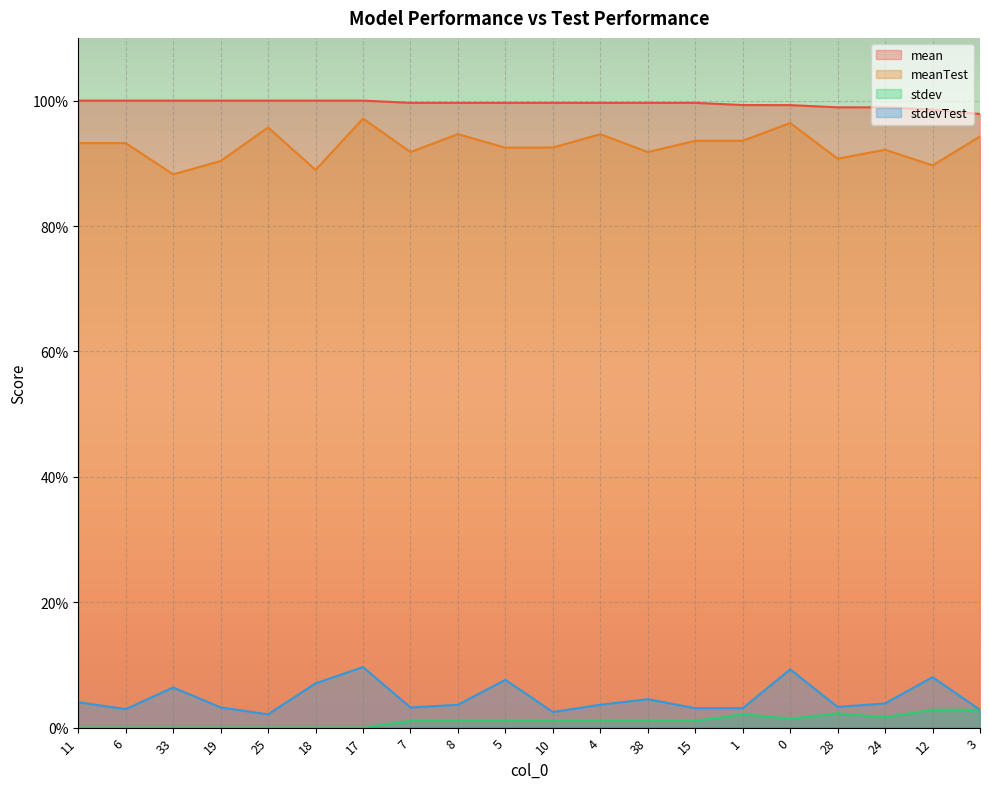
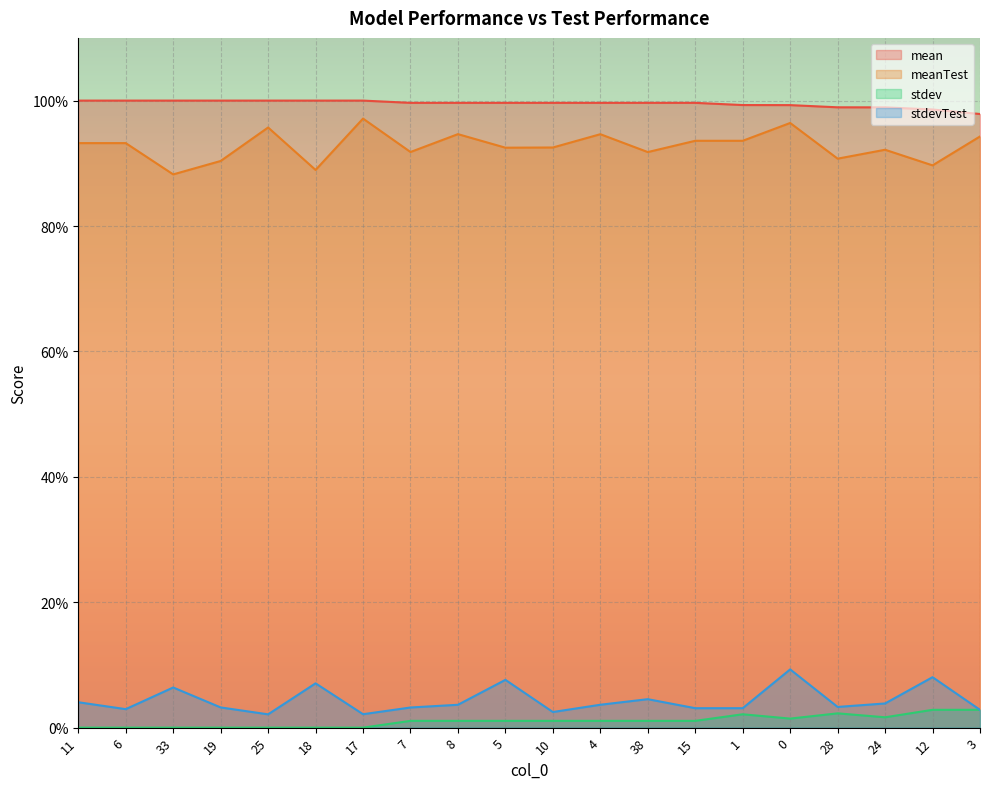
stdevTest, 17: 10% -> 2%
